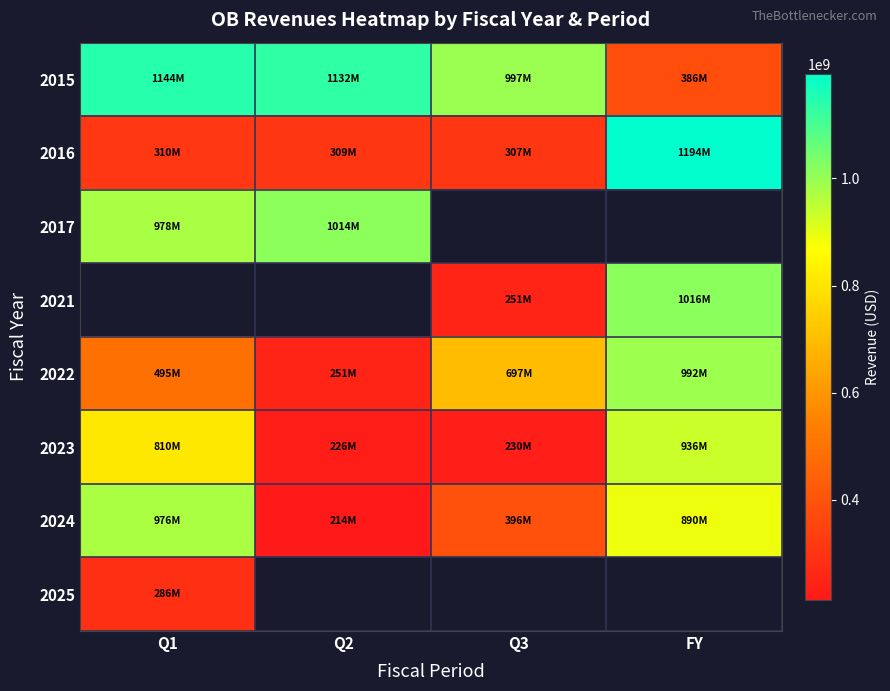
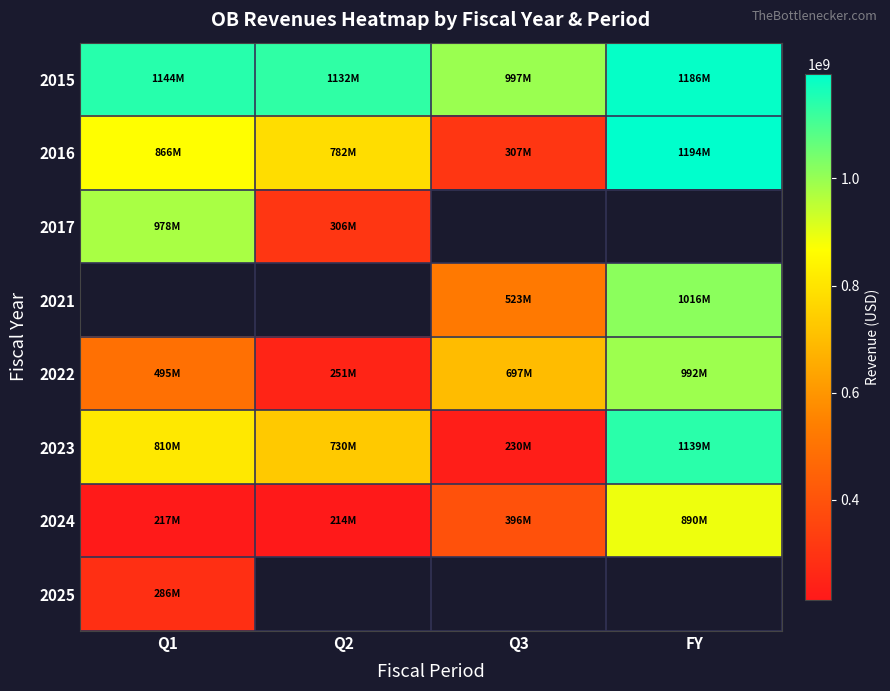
2015, FY: 386M -> 1186M
2016, Q1: 310M -> 866M
2016, Q2: 309M -> 782M
2017, Q2: 1014M -> 306M
2021, Q3: 251M -> 523M
2023, Q2: 226M -> 730M
2023, FY: 936M -> 1139M
2024, Q1: 976M -> 217M
